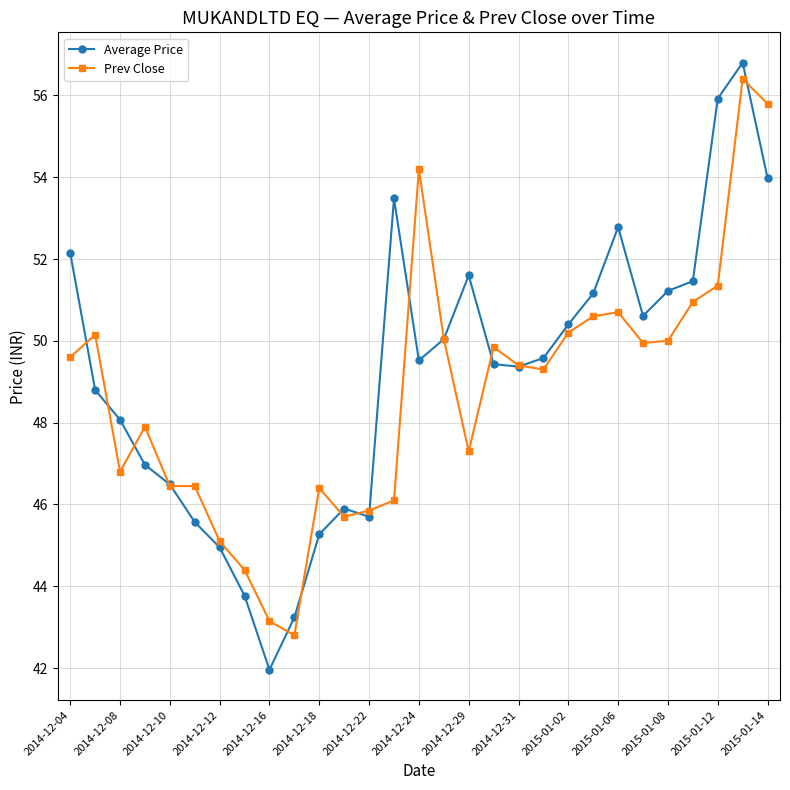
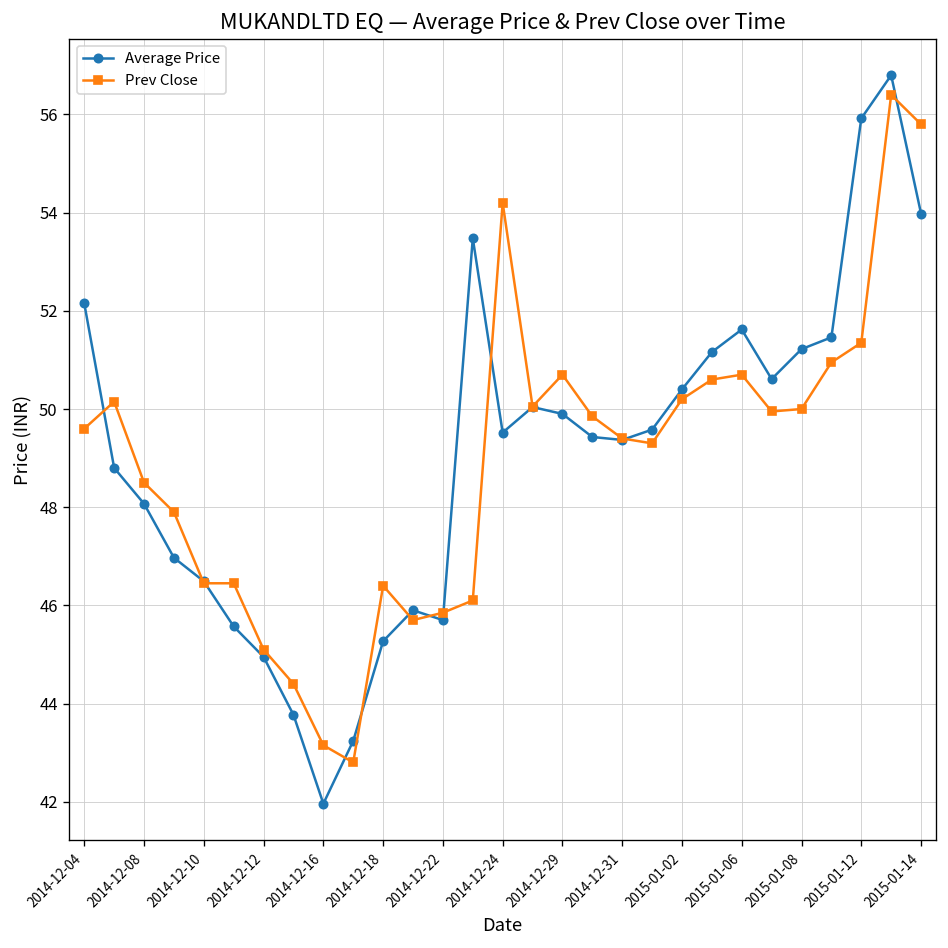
Prev Close, 2014-12-08: 46.8 -> 48.5
Average Price, 2014-12-29: 51.6 -> 49.9
Prev Close, 2014-12-29: 47.3 -> 50.7
Average Price, 2015-01-06: 52.8 -> 51.6
